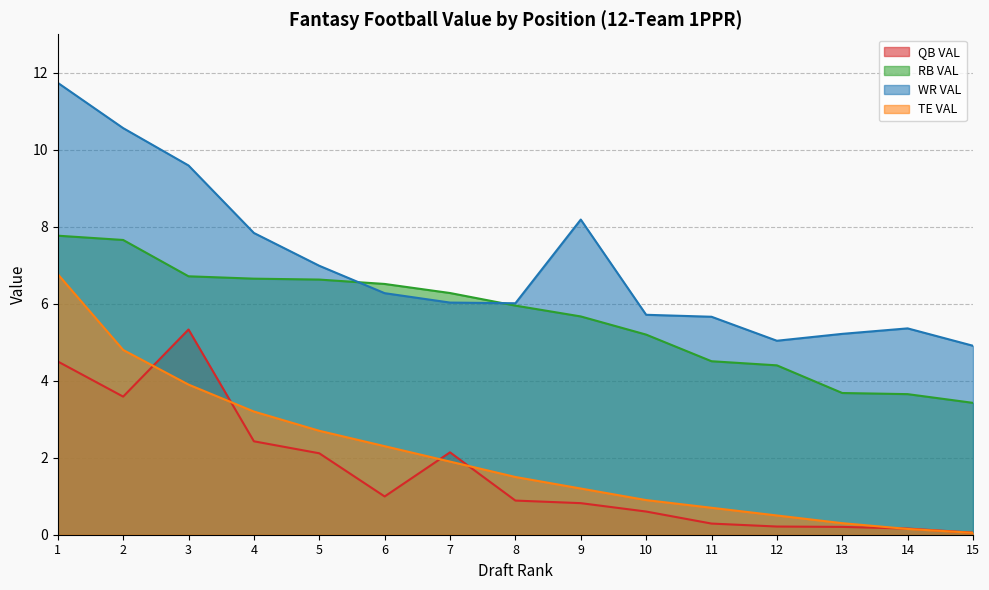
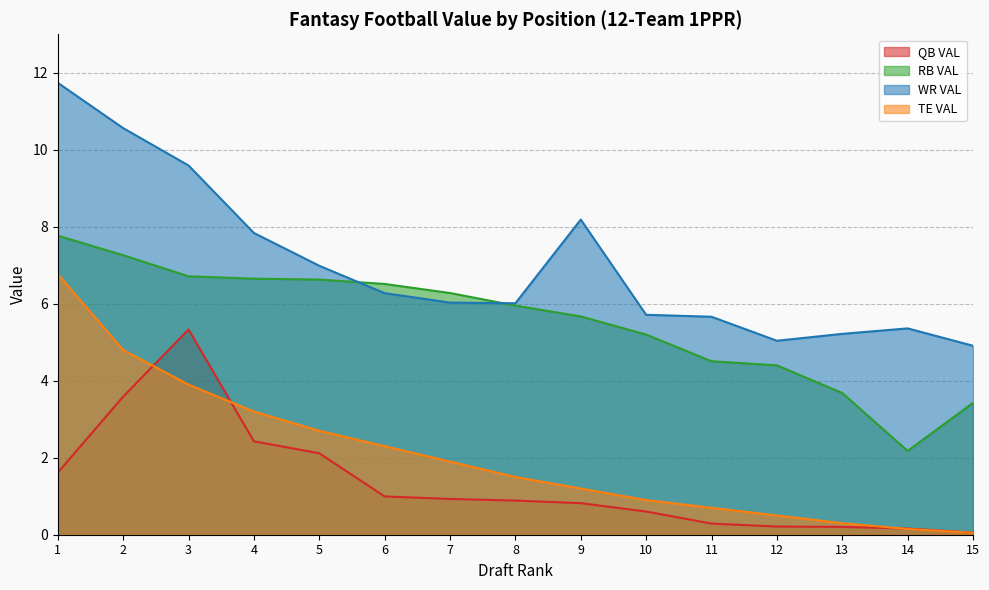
QB VAL, 1: 4.5 -> 1.6
RB VAL, 2: 7.7 -> 7.3
QB VAL, 7: 2.1 -> 0.9
RB VAL, 14: 3.7 -> 2.2
